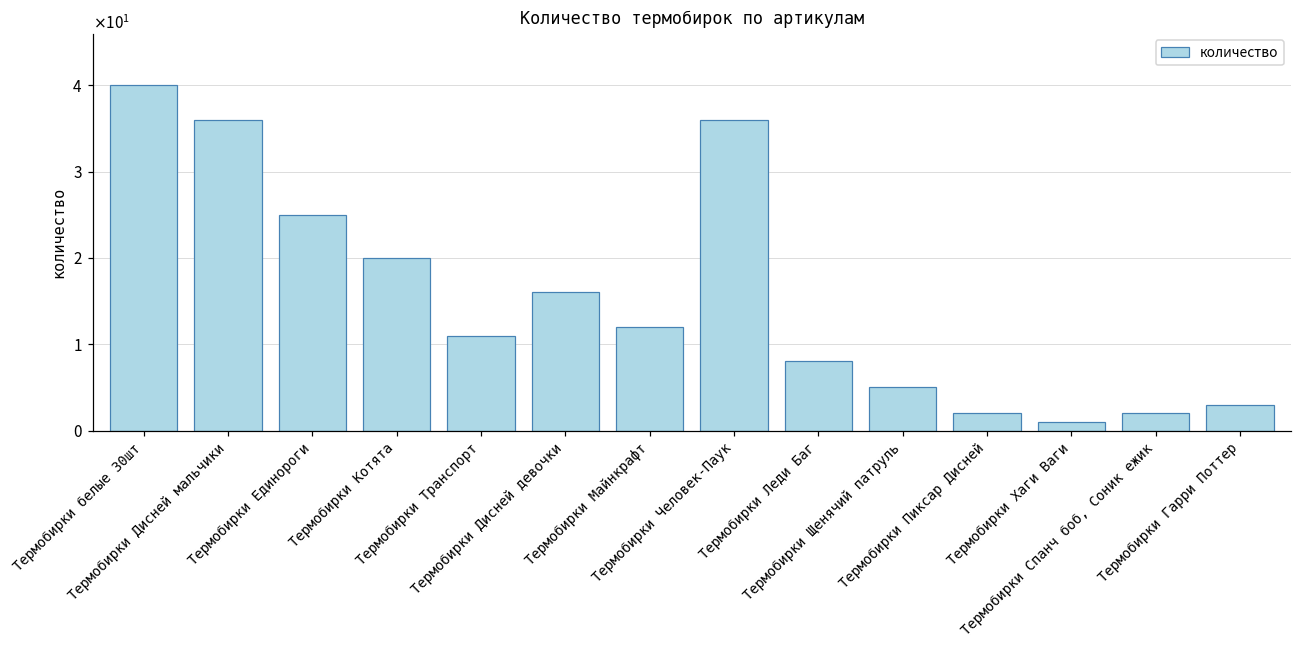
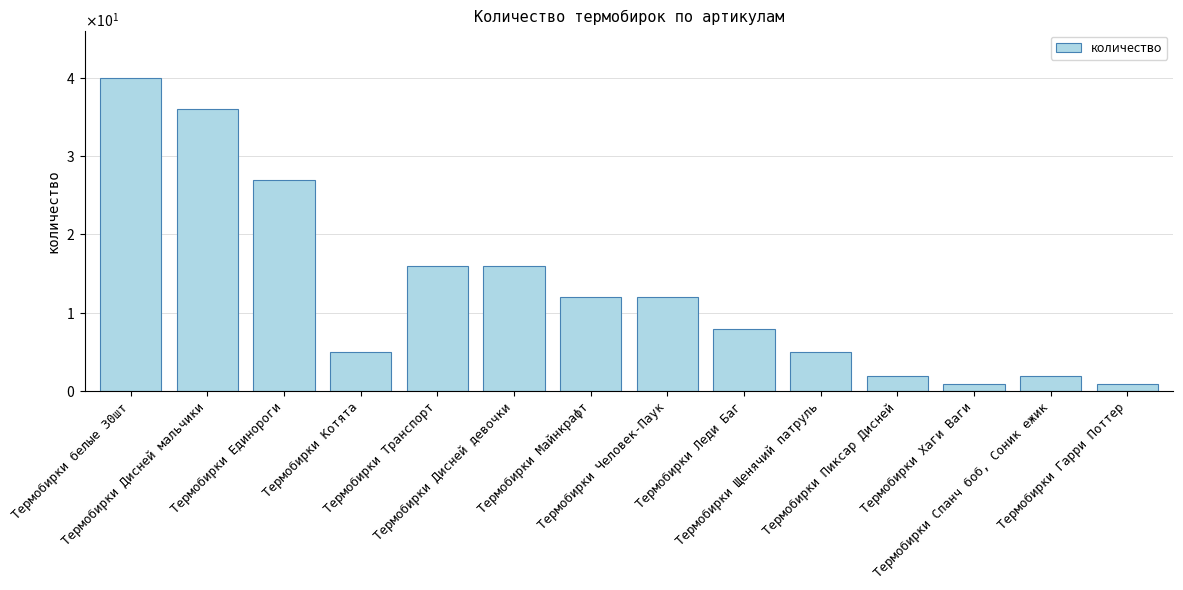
Термобирки Единороги: 25 -> 27
Термобирки Котята: 20 -> 5
Термобирки Транспорт: 11 -> 16
Термобирки Человек-Паук: 36 -> 12
Термобирки Гарри Поттер: 3 -> 1
